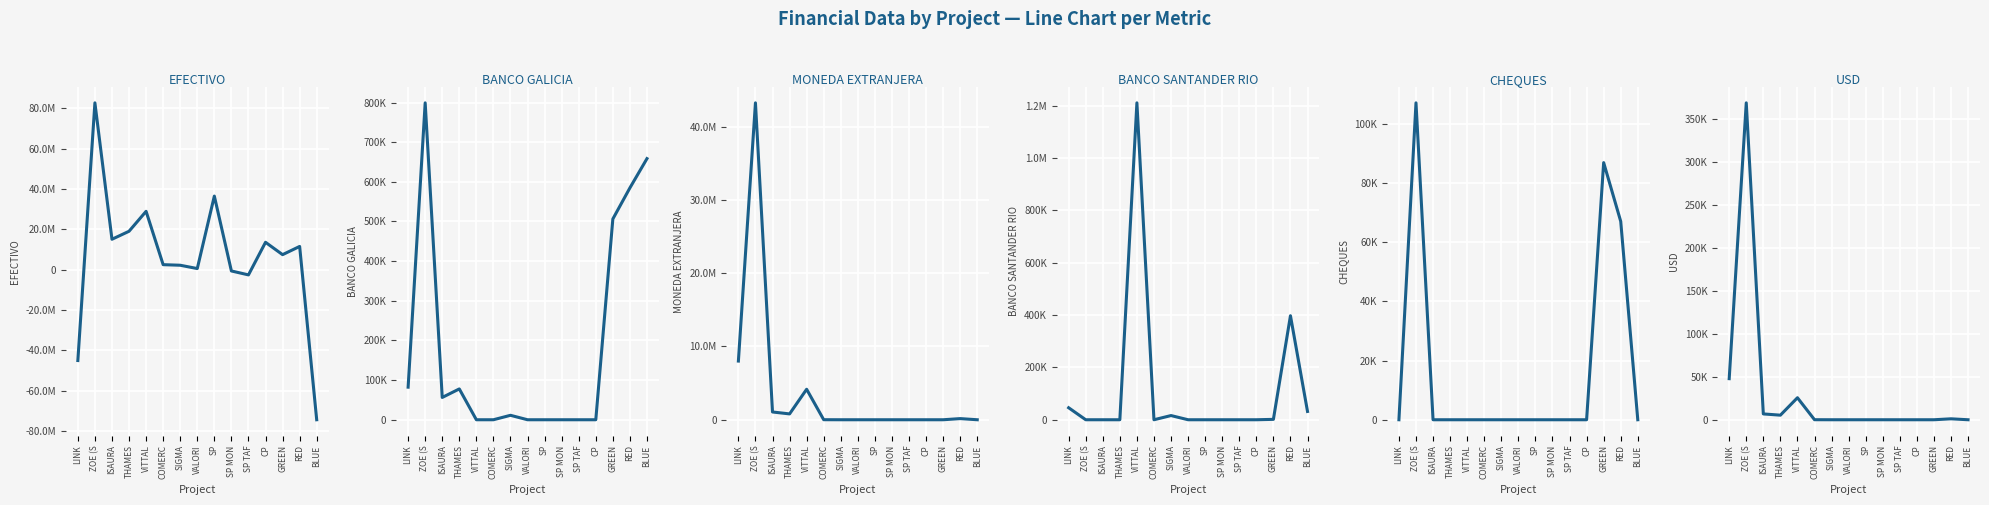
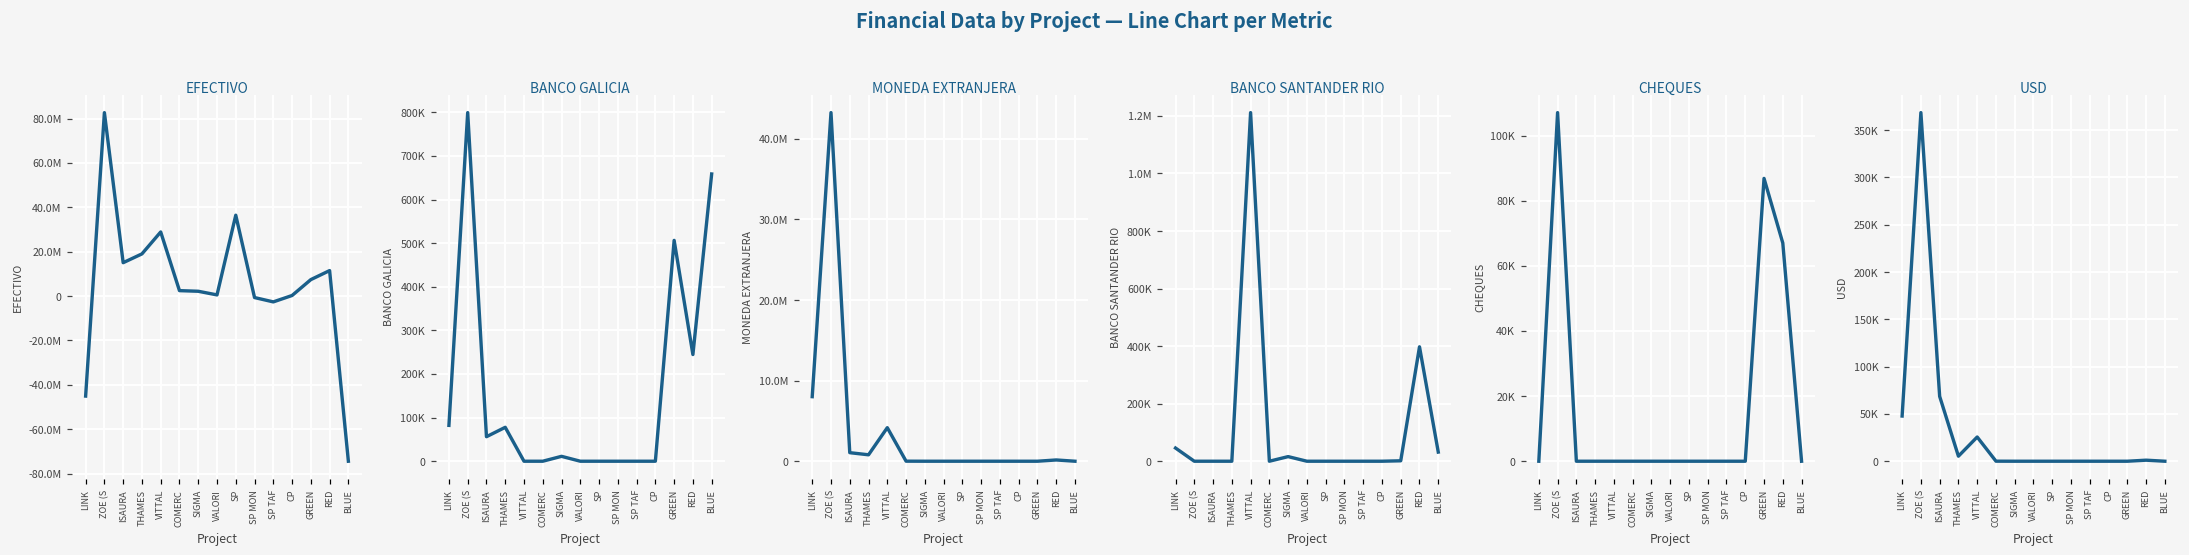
EFECTIVO, CP: 14000000 -> 0
BANCO GALICIA, RED: 580000 -> 240000
USD, ISAURA: 10000 -> 70000
